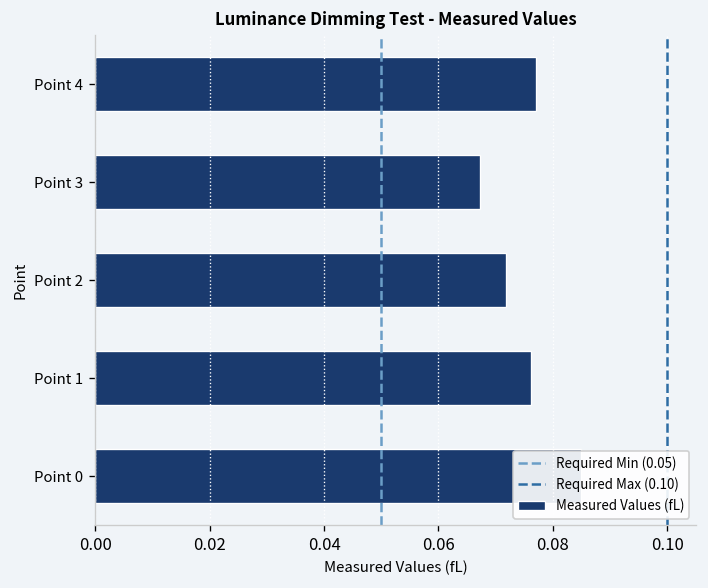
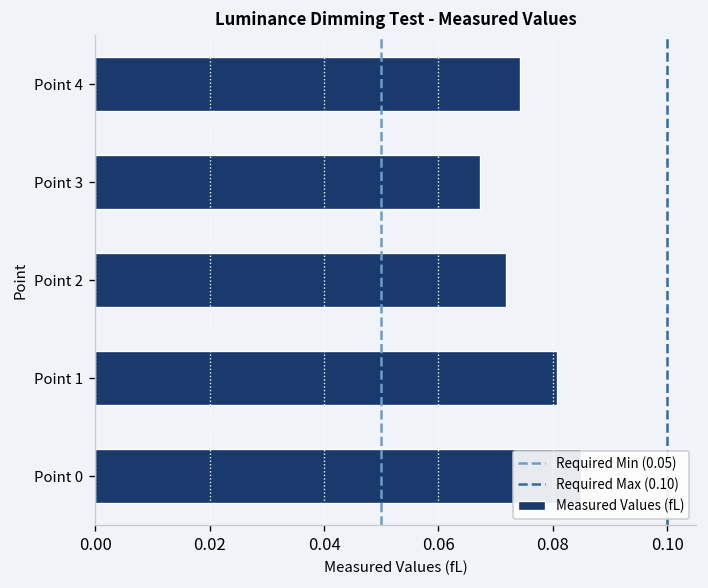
Point 4: 0.077 -> 0.074
Point 1: 0.076 -> 0.081
